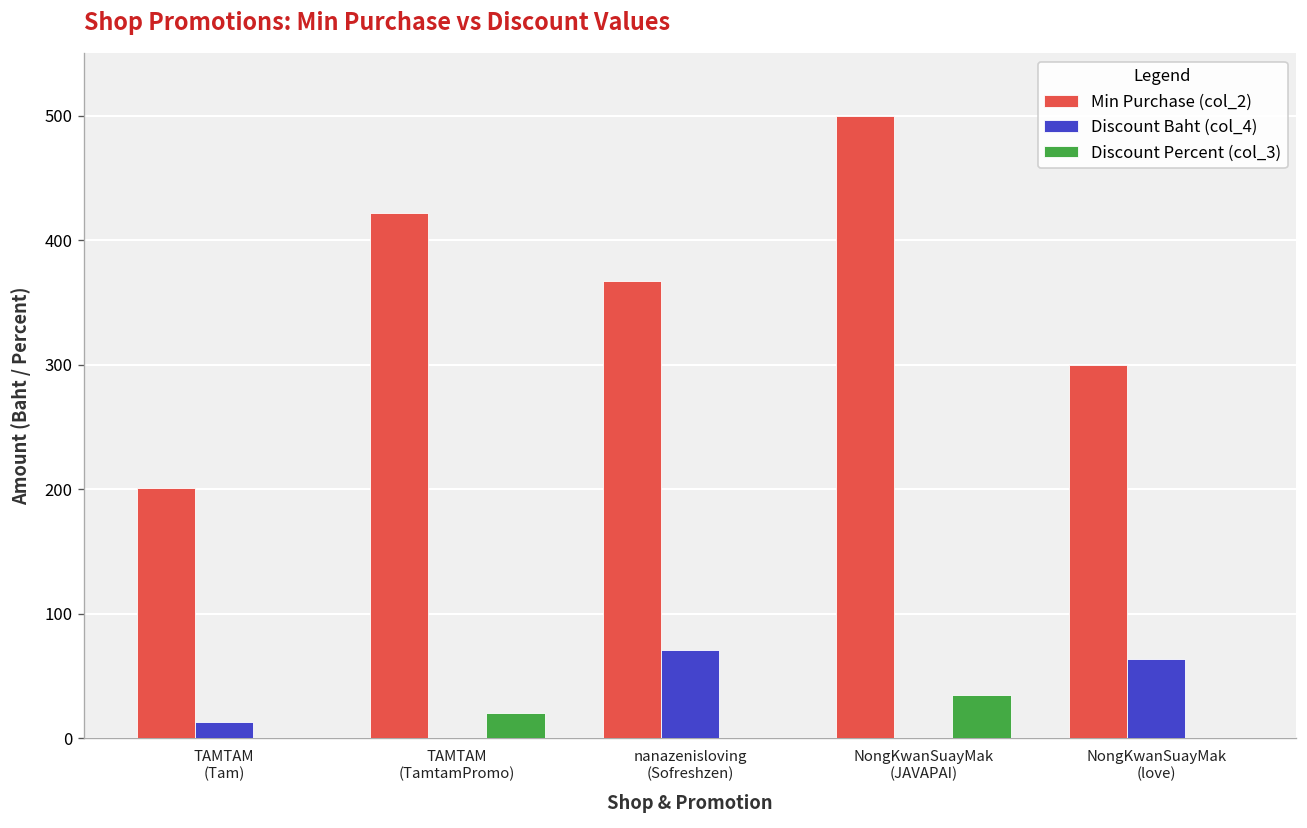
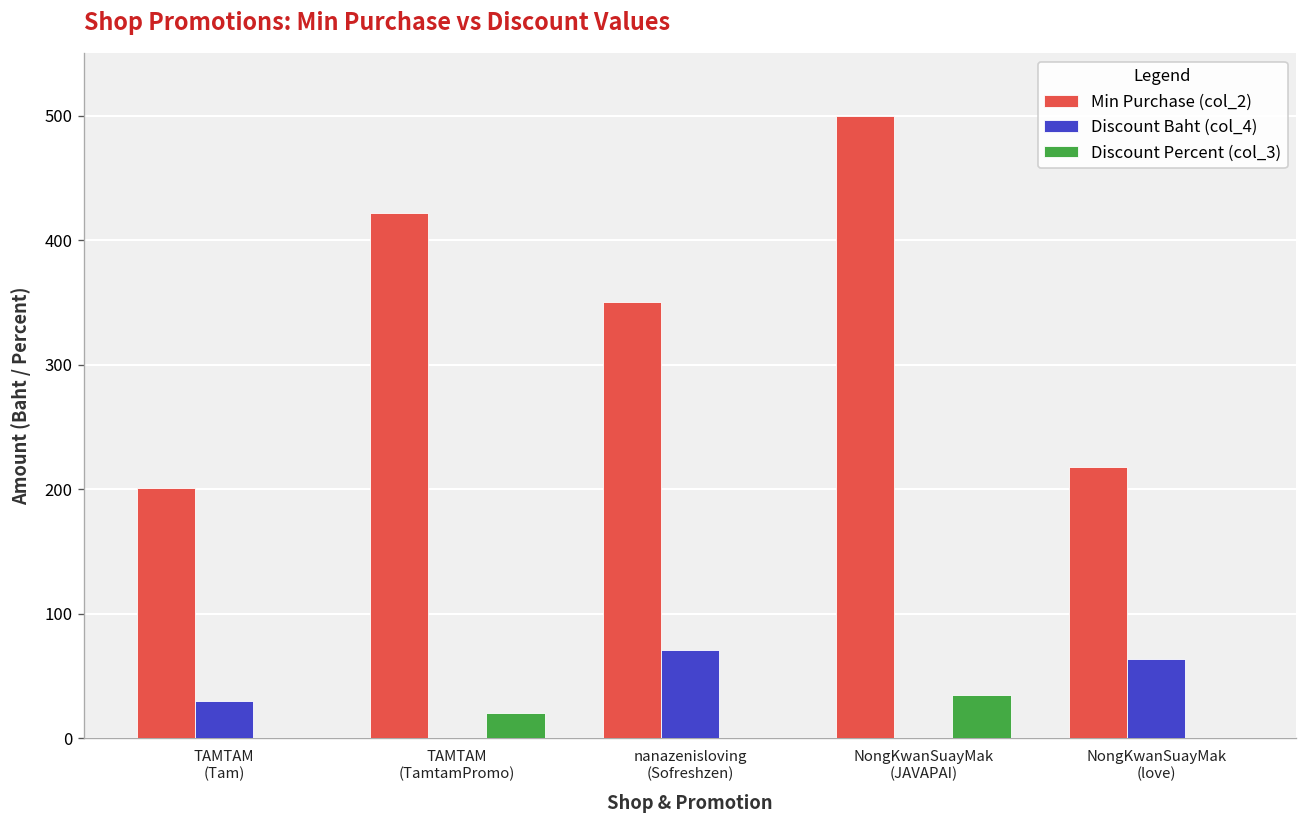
Discount Baht (col_4), TAMTAM (Tam): 13 -> 30
Min Purchase (col_2), nanazenisloving (Sofreshzen): 367 -> 350
Min Purchase (col_2), NongKwanSuayMak (love): 300 -> 218
